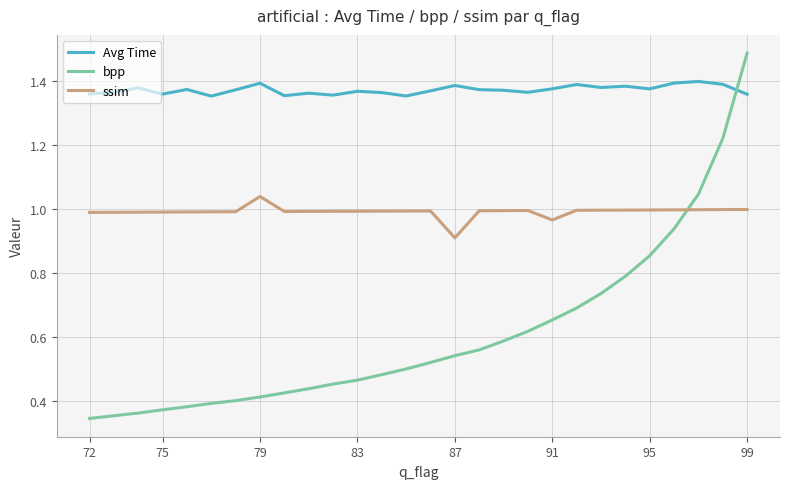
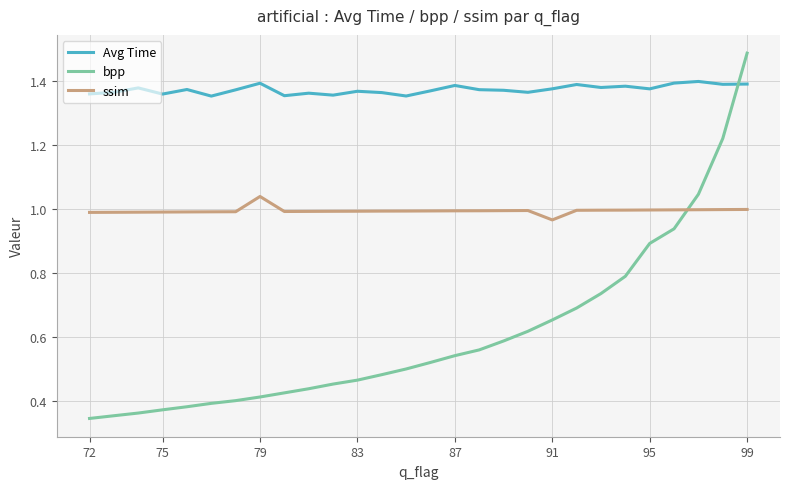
ssim, 87: 0.91 -> 0.99
bpp, 95: 0.85 -> 0.89
Avg Time, 99: 1.36 -> 1.39
